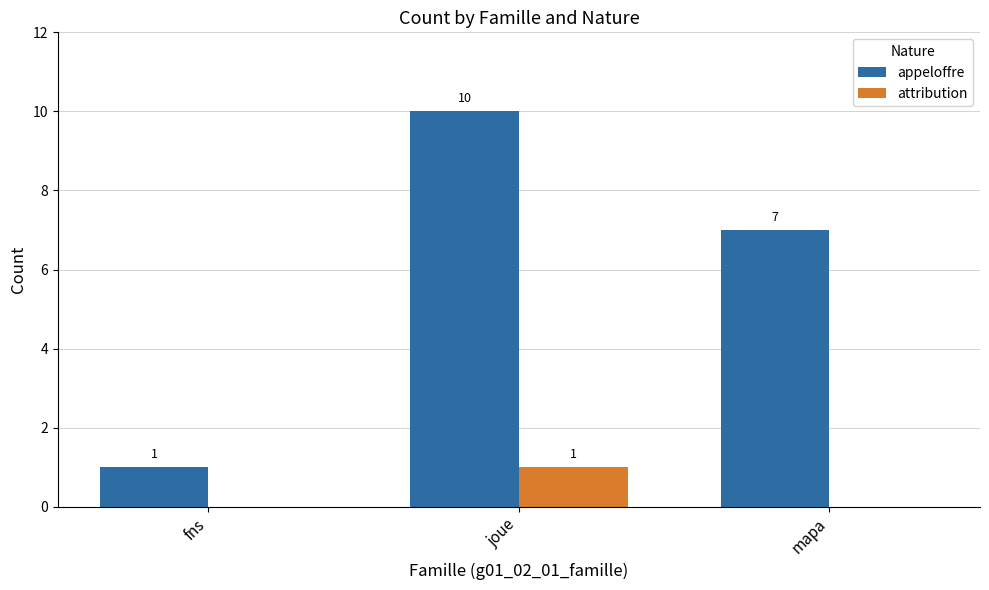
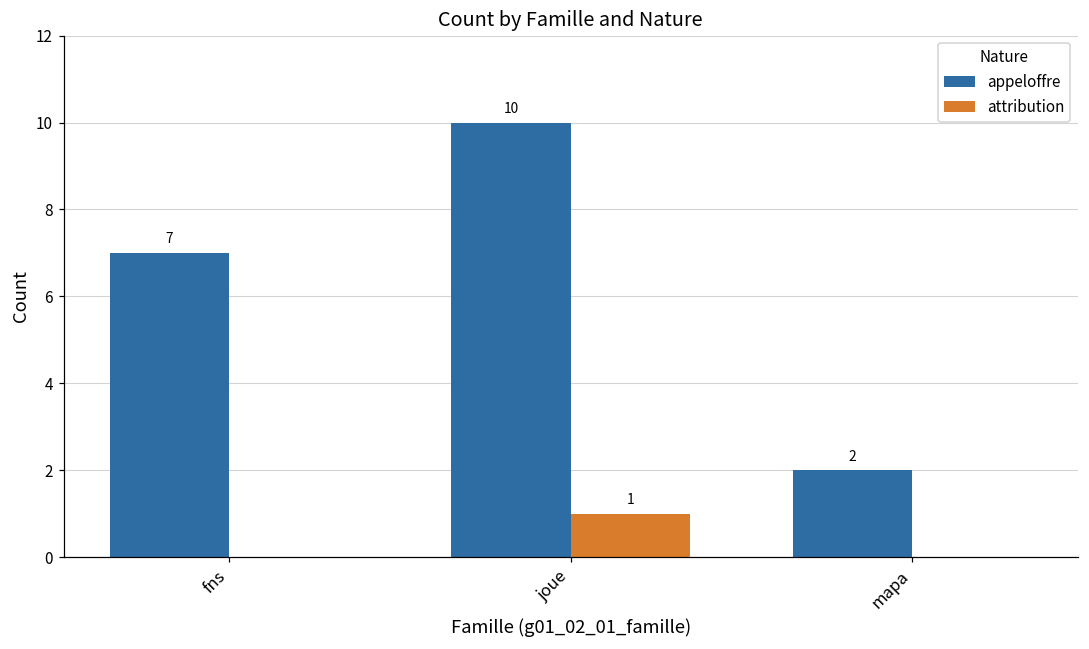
appeloffre, fns: 1 -> 7
appeloffre, mapa: 7 -> 2
